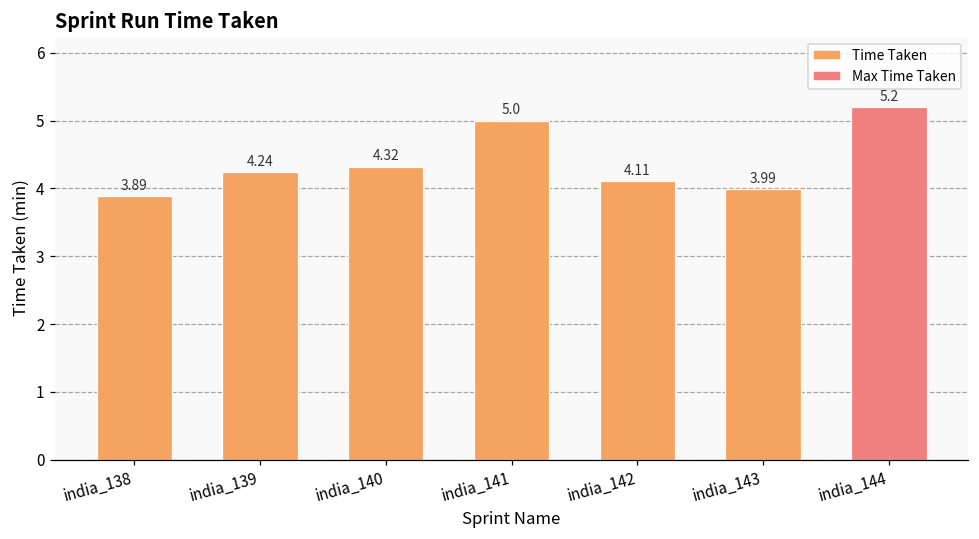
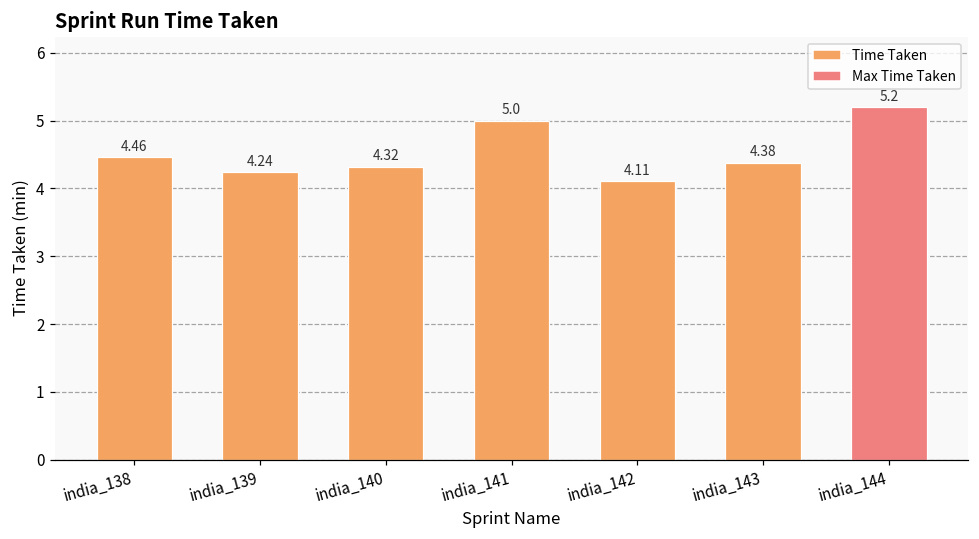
india_138: 3.89 -> 4.46
india_143: 3.99 -> 4.38
